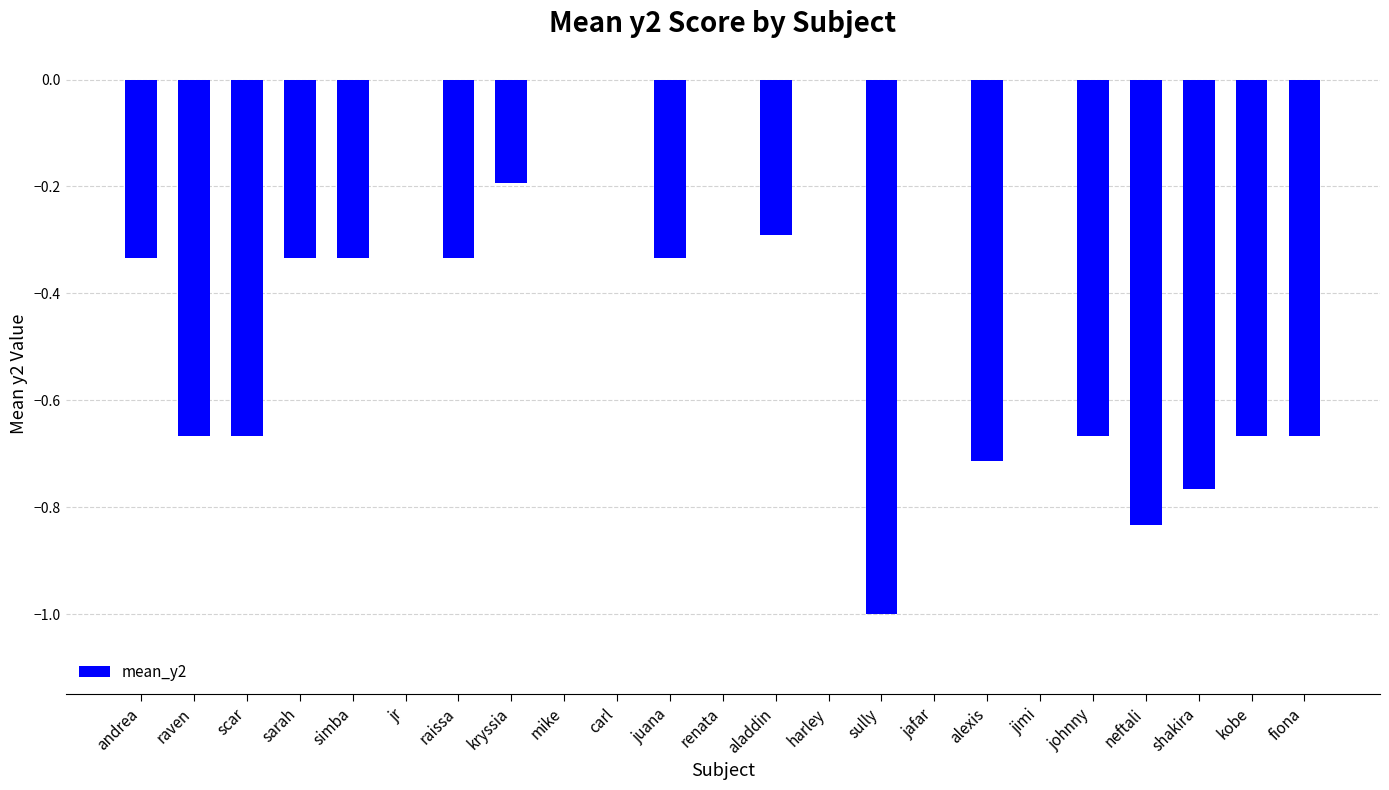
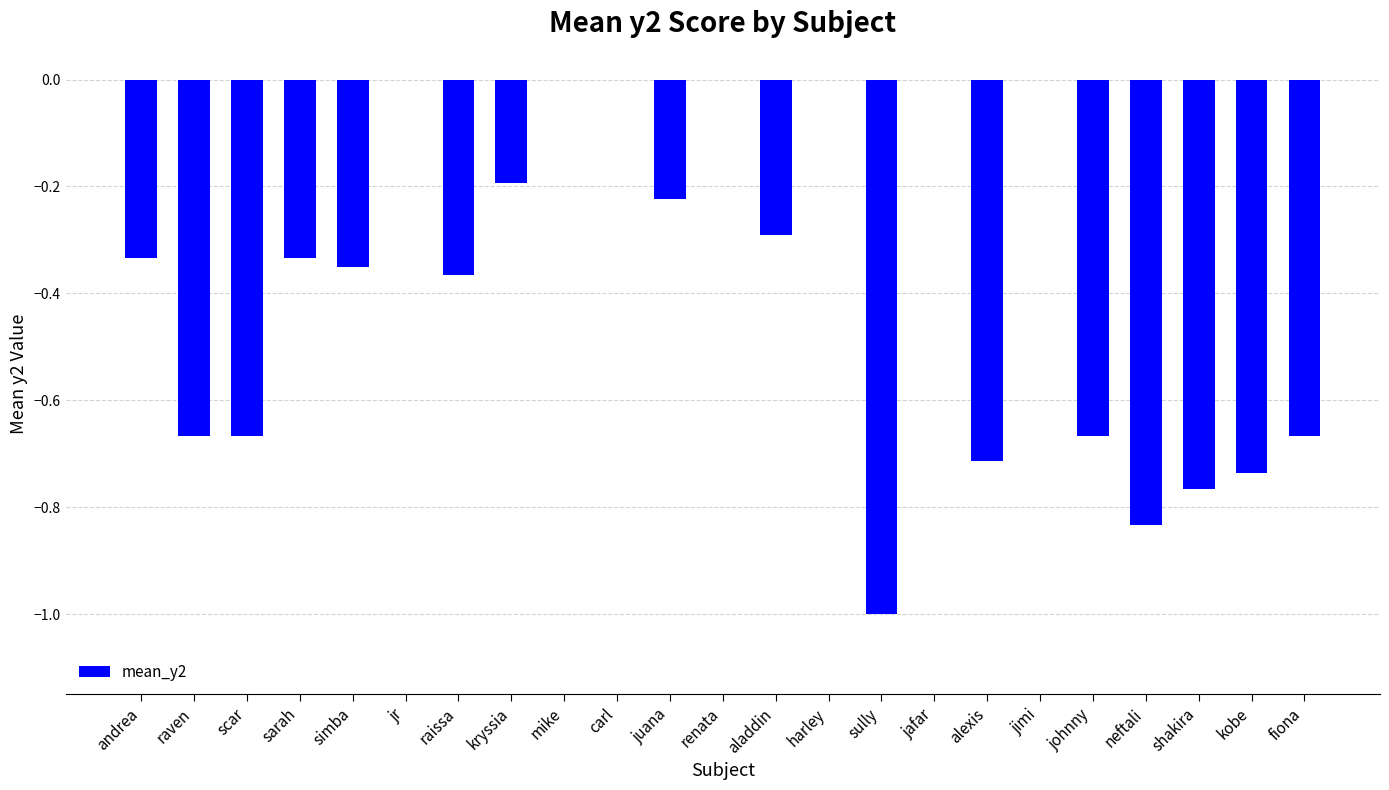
simba: -0.33 -> -0.35
raissa: -0.33 -> -0.37
juana: -0.33 -> -0.22
kobe: -0.67 -> -0.74
